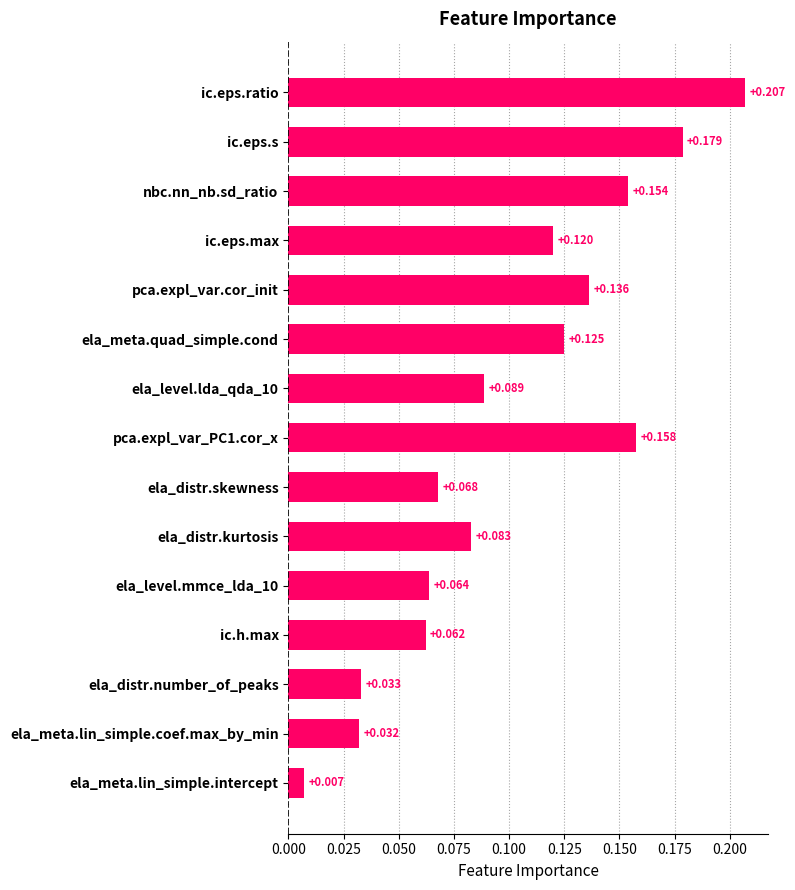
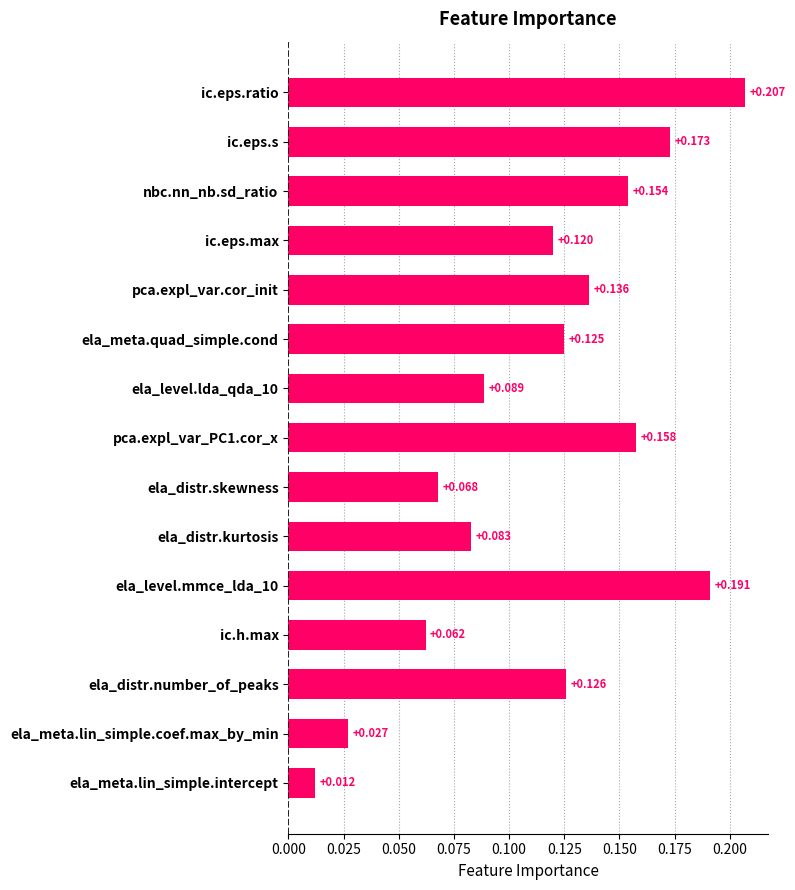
ic.eps.s: +0.179 -> +0.173
ela_level.mmce_lda_10: +0.064 -> +0.191
ela_distr.number_of_peaks: +0.033 -> +0.126
ela_meta.lin_simple.coef.max_by_min: +0.032 -> +0.027
ela_meta.lin_simple.intercept: +0.007 -> +0.012
